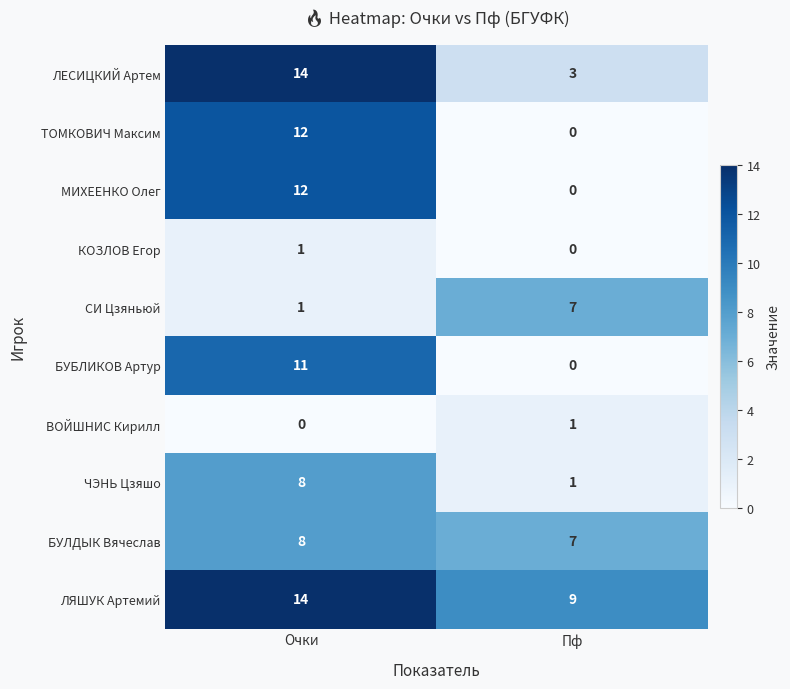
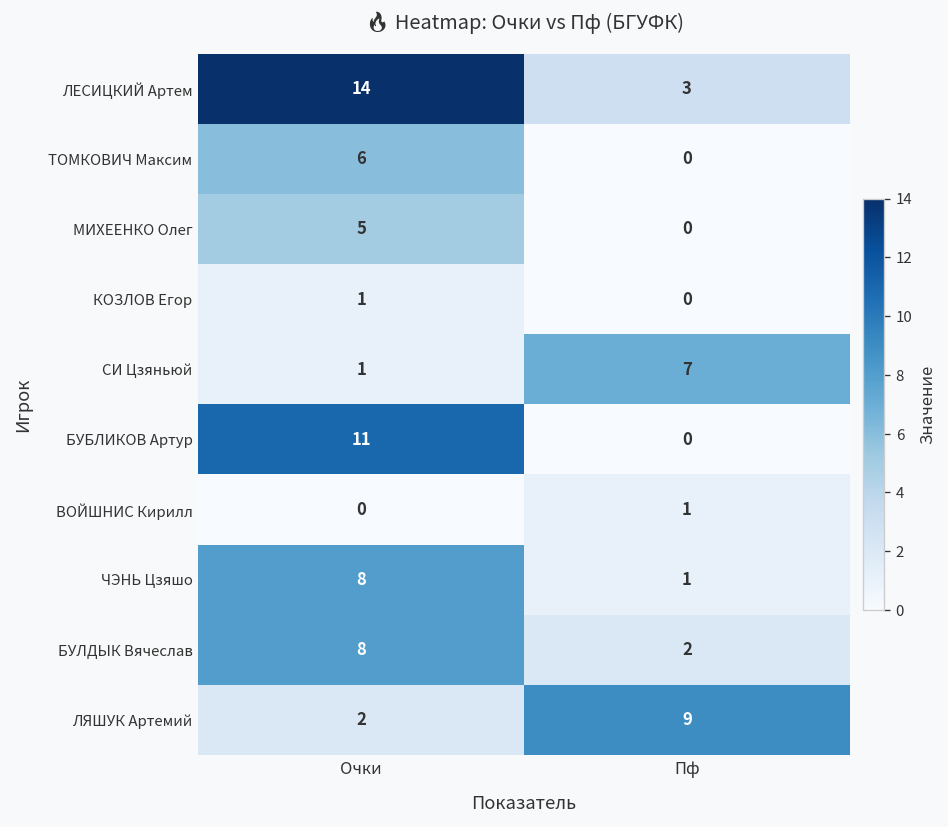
ТОМКОВИЧ Максим, Очки: 12 -> 6
МИХЕЕНКО Олег, Очки: 12 -> 5
БУЛДЫК Вячеслав, Пф: 7 -> 2
ЛЯШУК Артемий, Очки: 14 -> 2
